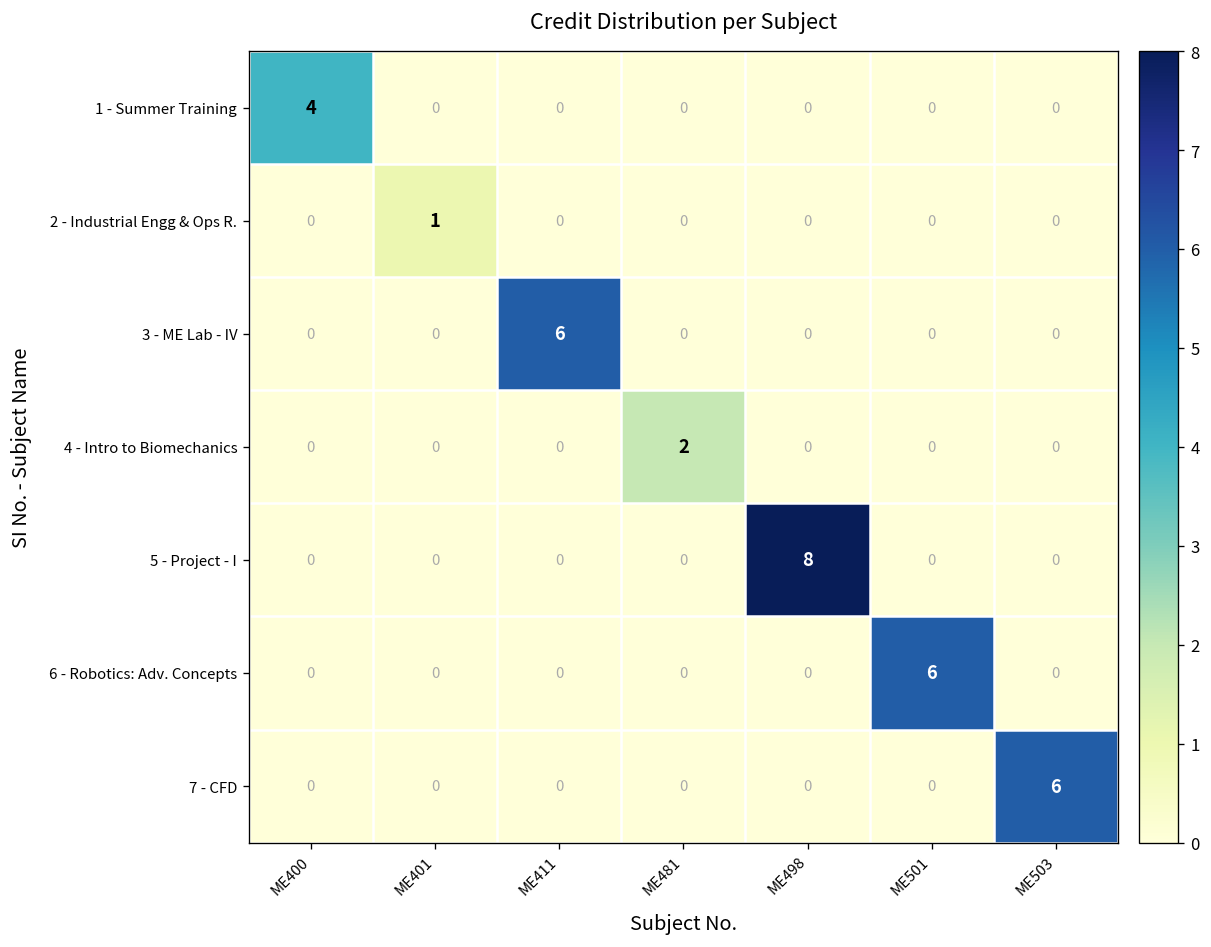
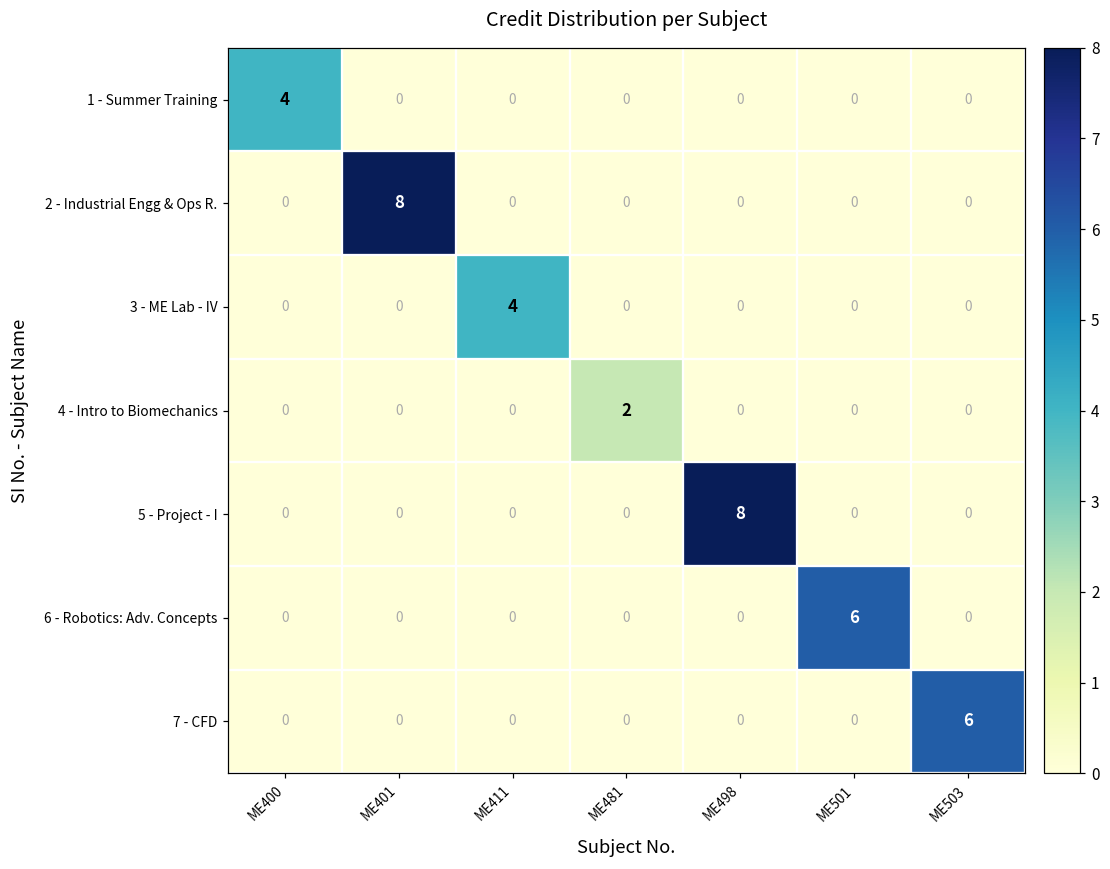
2 - Industrial Engg & Ops R., ME401: 1 -> 8
3 - ME Lab - IV, ME411: 6 -> 4
